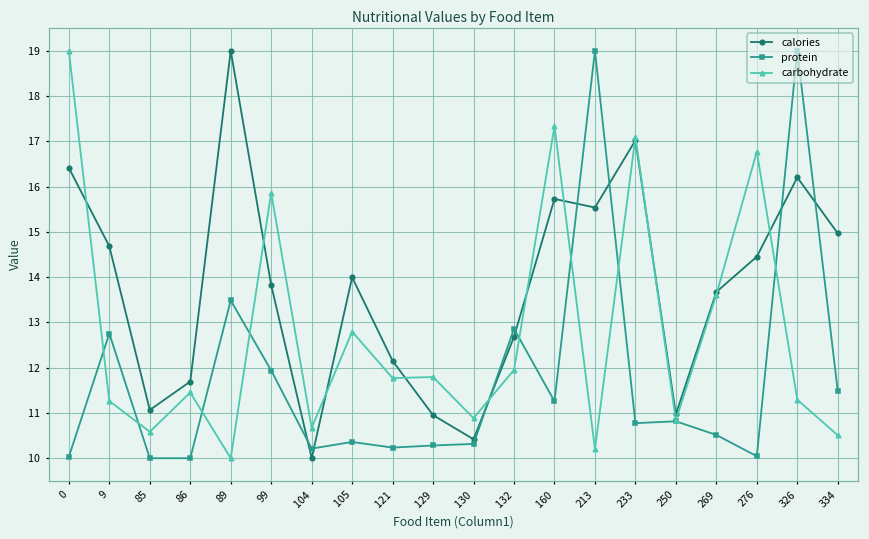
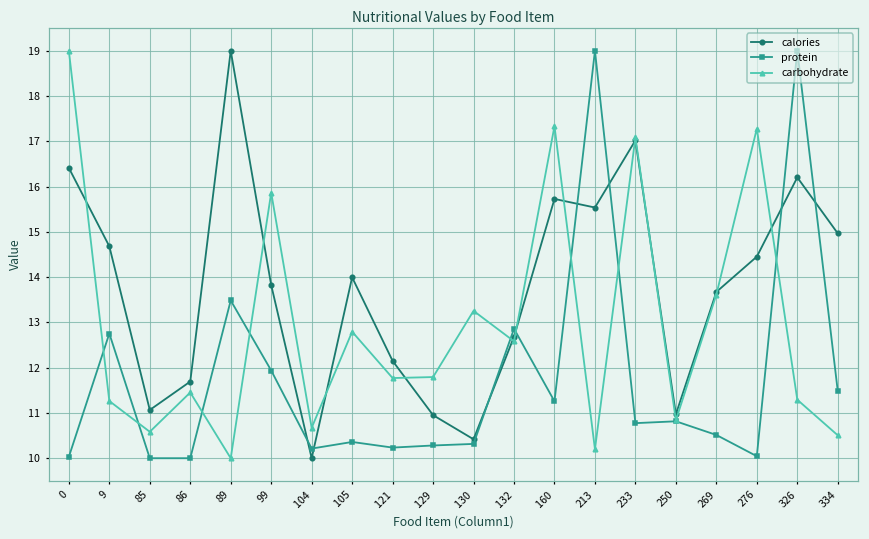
carbohydrate, 130: 10.9 -> 13.3
carbohydrate, 132: 12.0 -> 12.6
carbohydrate, 276: 16.8 -> 17.3
